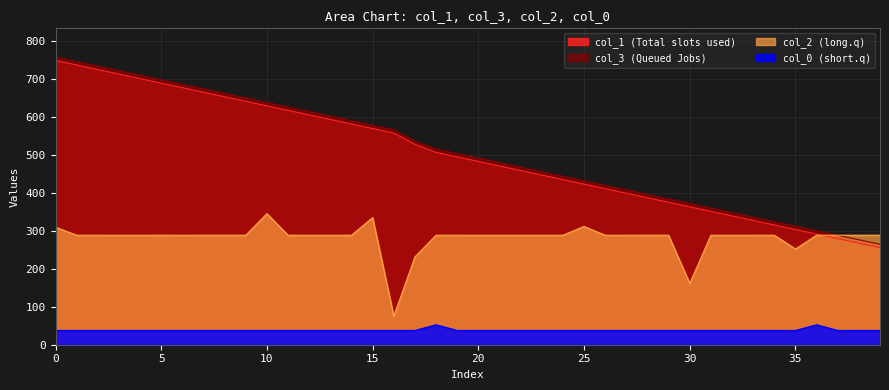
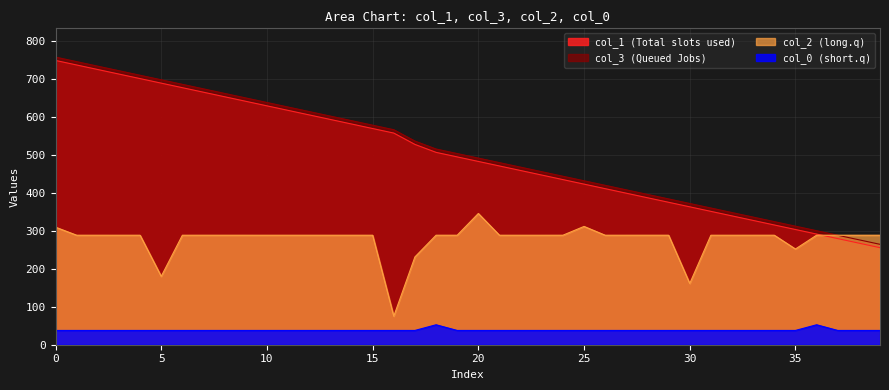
col_2 (long.q), 5: 290 -> 180
col_2 (long.q), 10: 350 -> 290
col_2 (long.q), 15: 330 -> 290
col_2 (long.q), 20: 290 -> 350
